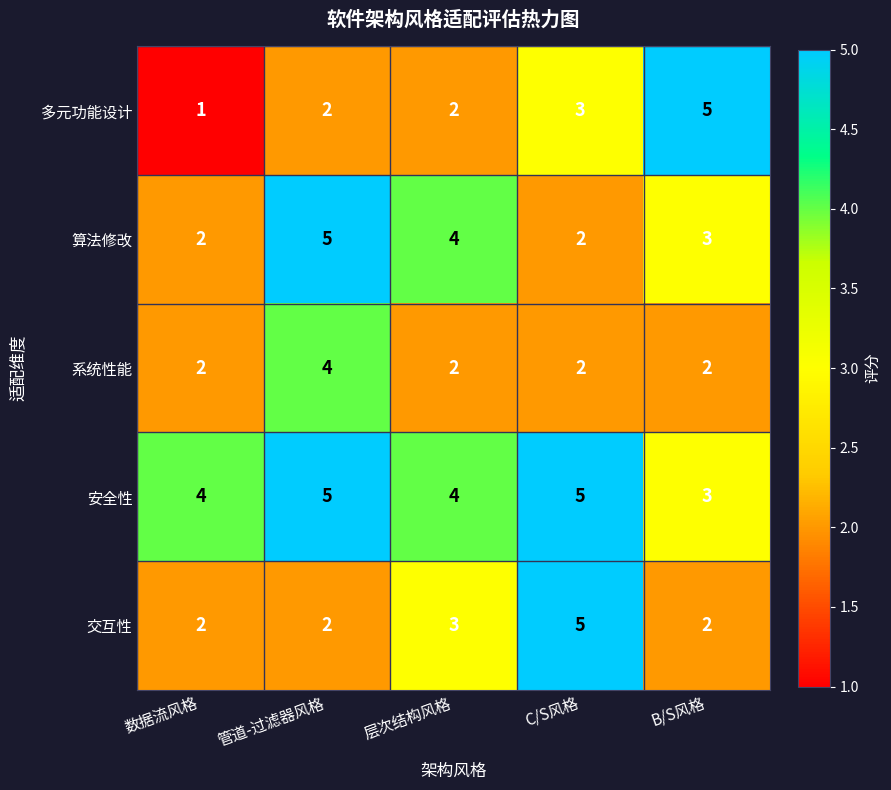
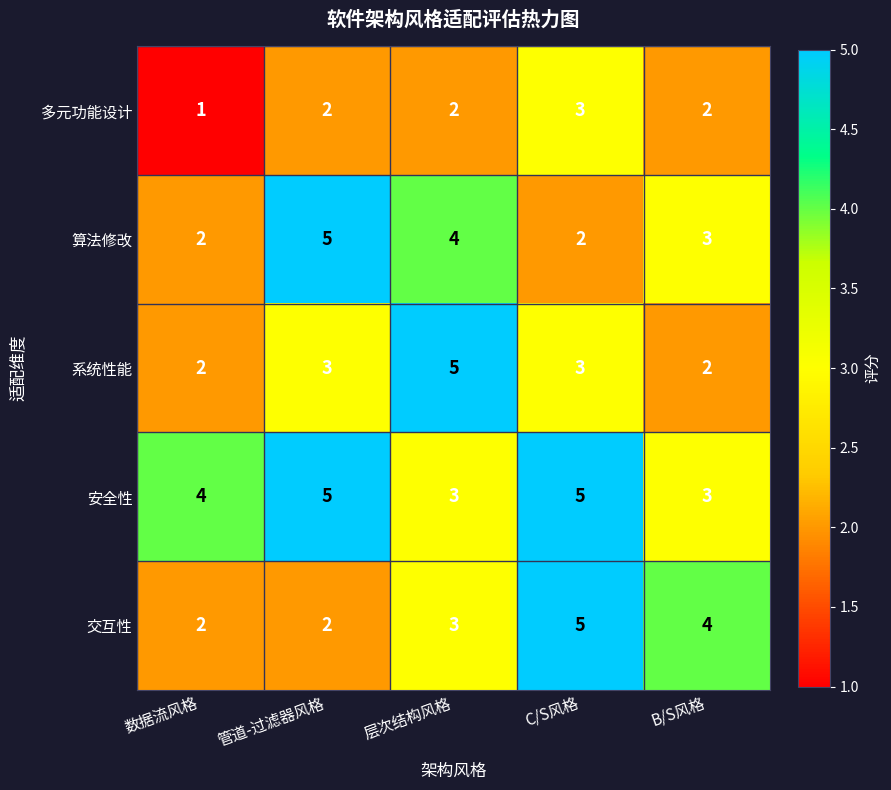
多元功能设计, B/S风格: 5 -> 2
系统性能, 管道-过滤器风格: 4 -> 3
系统性能, 层次结构风格: 2 -> 5
系统性能, C/S风格: 2 -> 3
安全性, 层次结构风格: 4 -> 3
交互性, B/S风格: 2 -> 4
